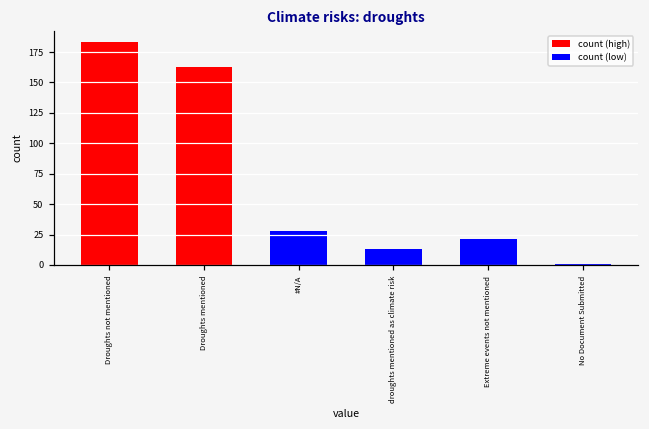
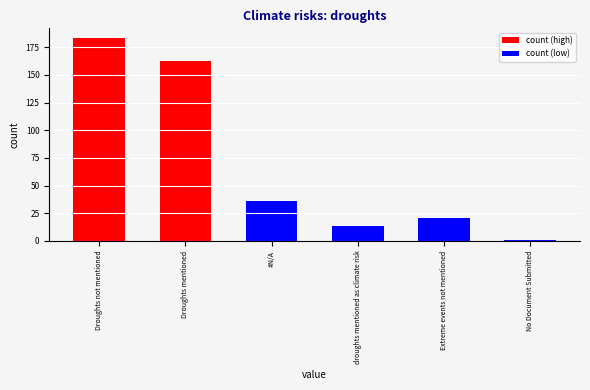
#N/A: 28 -> 36
